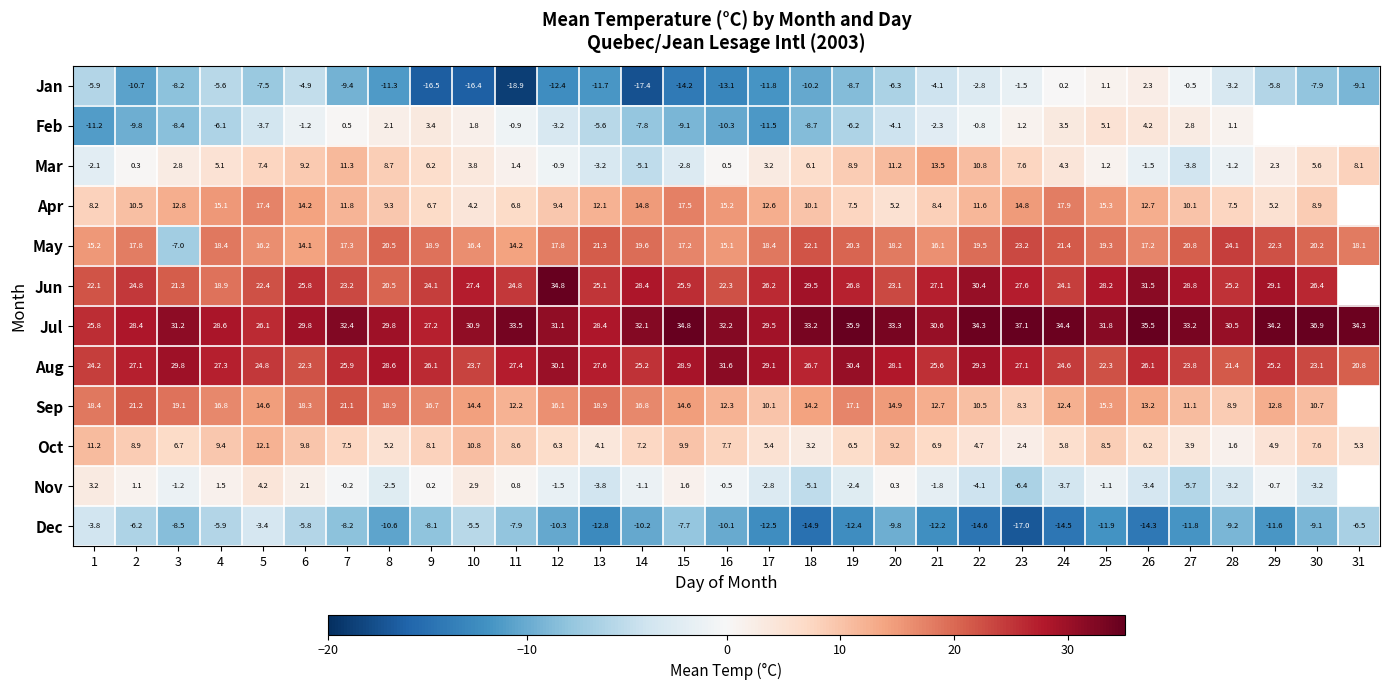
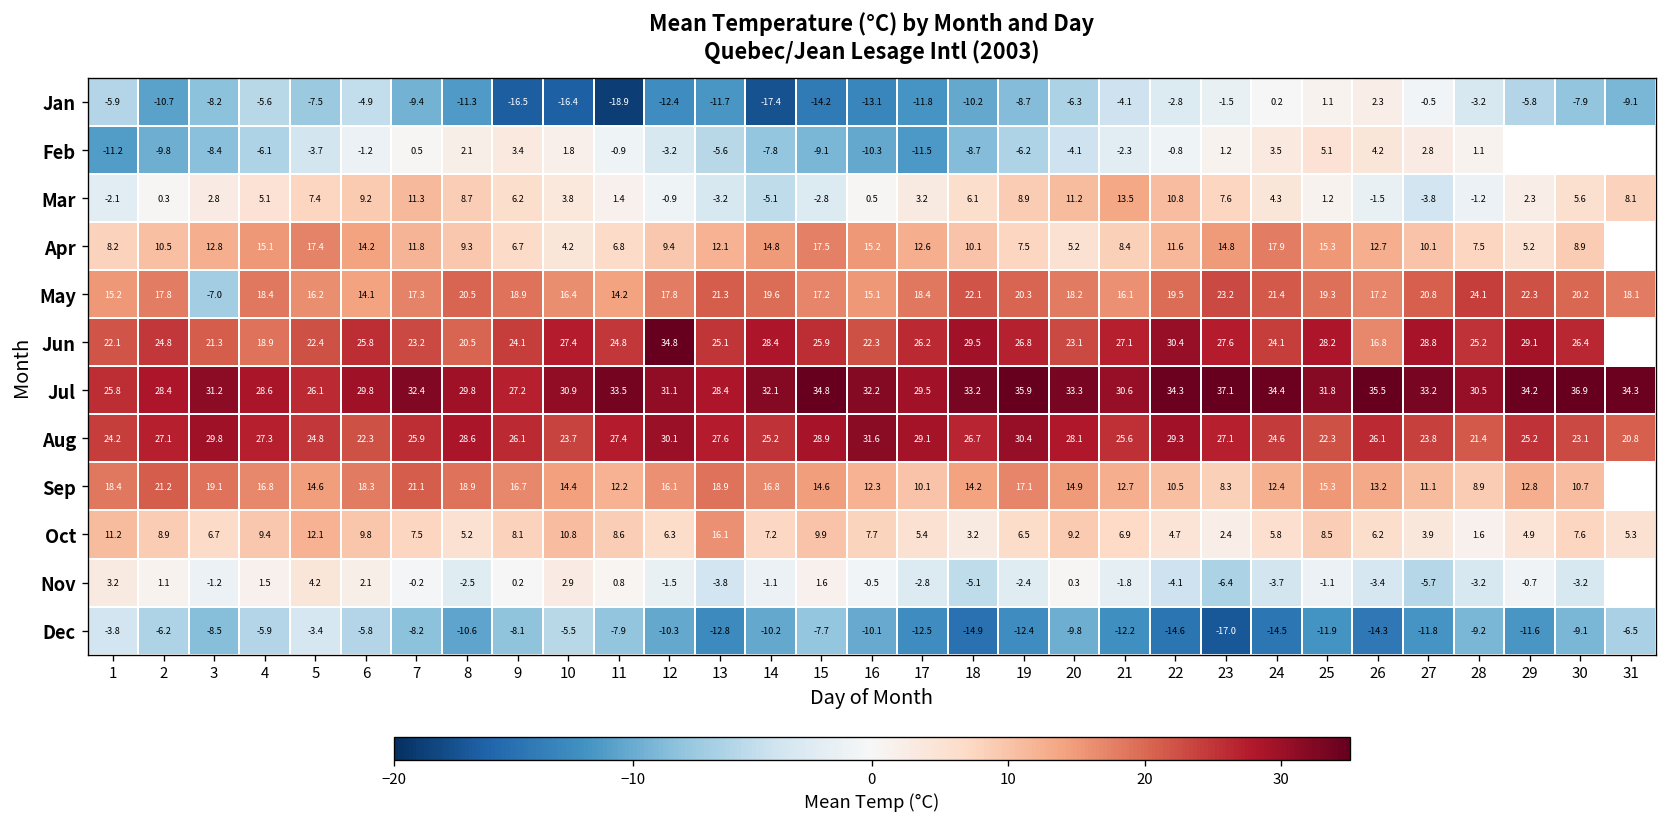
Jun, 26: 31.5 -> 16.8
Oct, 13: 4.1 -> 16.1
